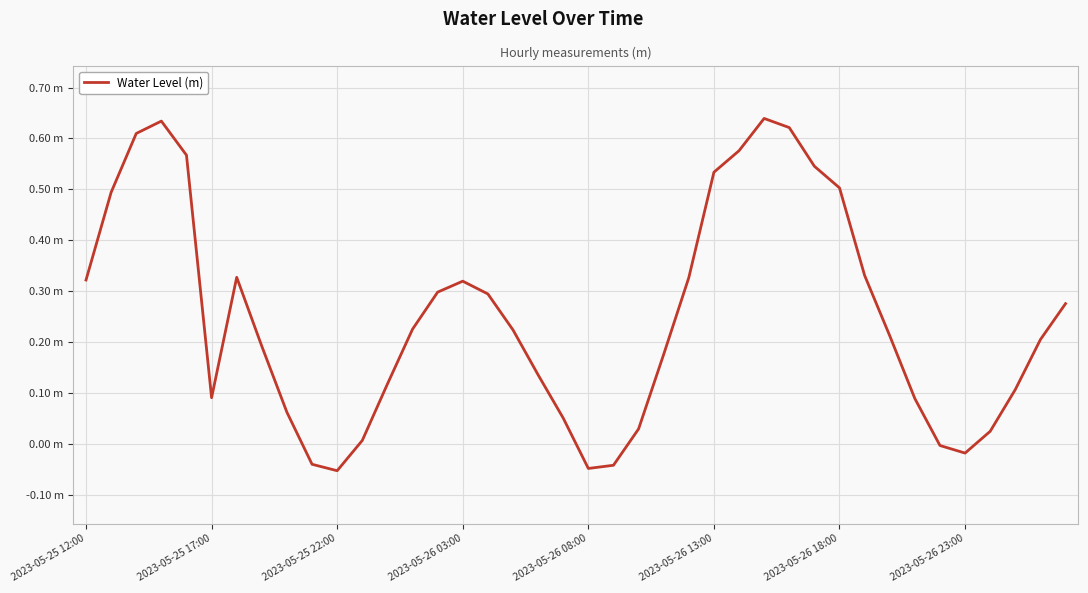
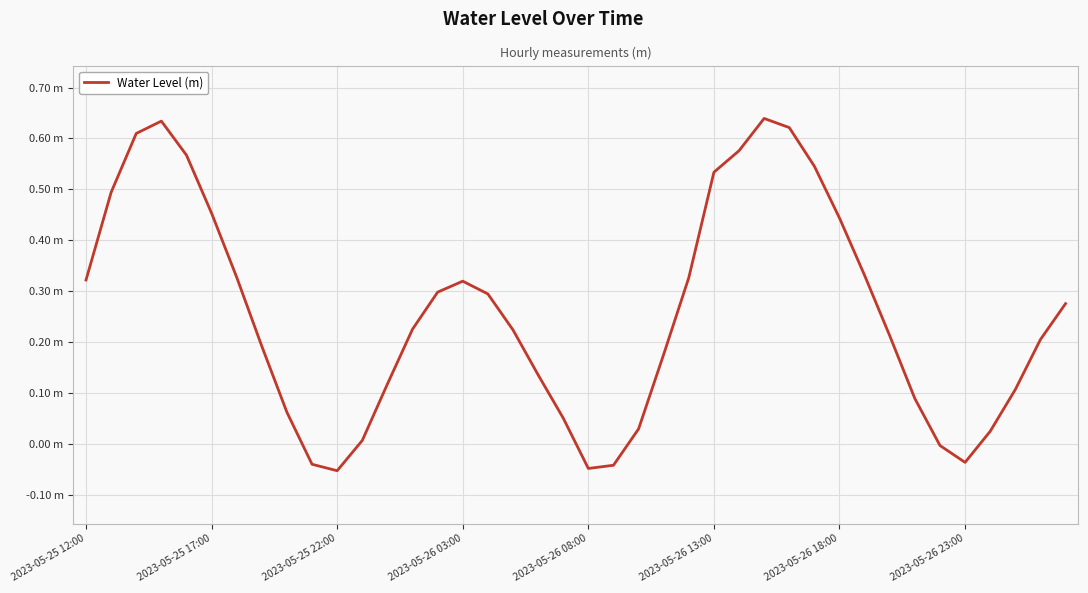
2023-05-25 17:00: 0.09 m -> 0.45 m
2023-05-26 18:00: 0.50 m -> 0.44 m
2023-05-26 23:00: -0.02 m -> -0.04 m
